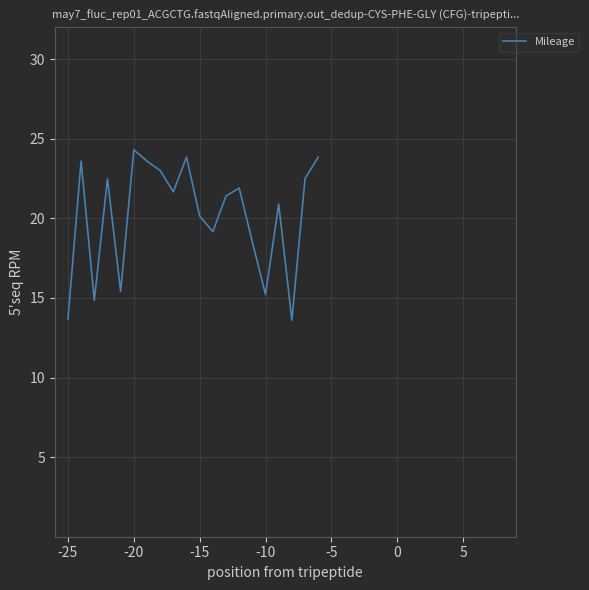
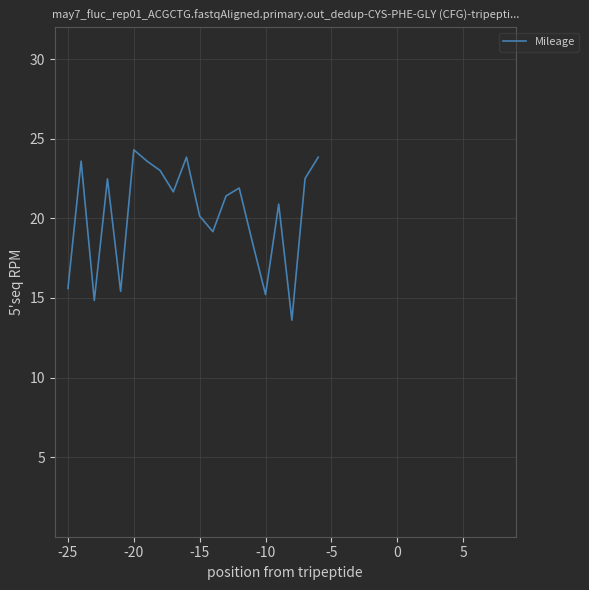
-25: 13.7 -> 15.6
